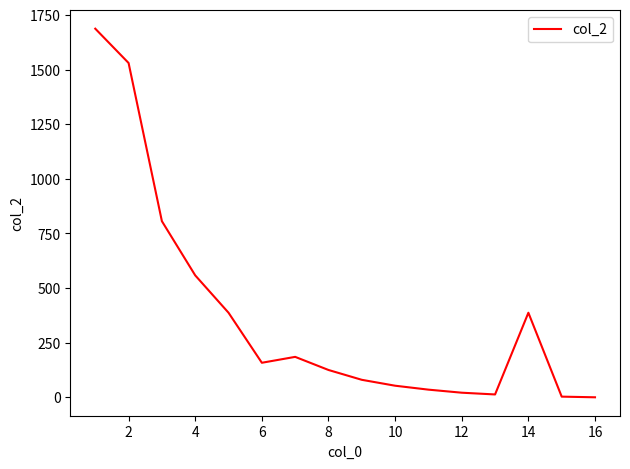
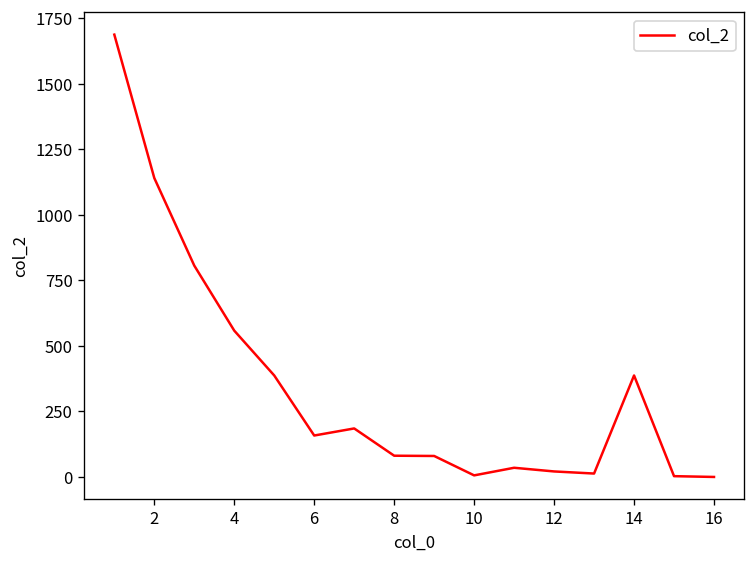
2: 1530 -> 1140
8: 130 -> 80
10: 50 -> 10
